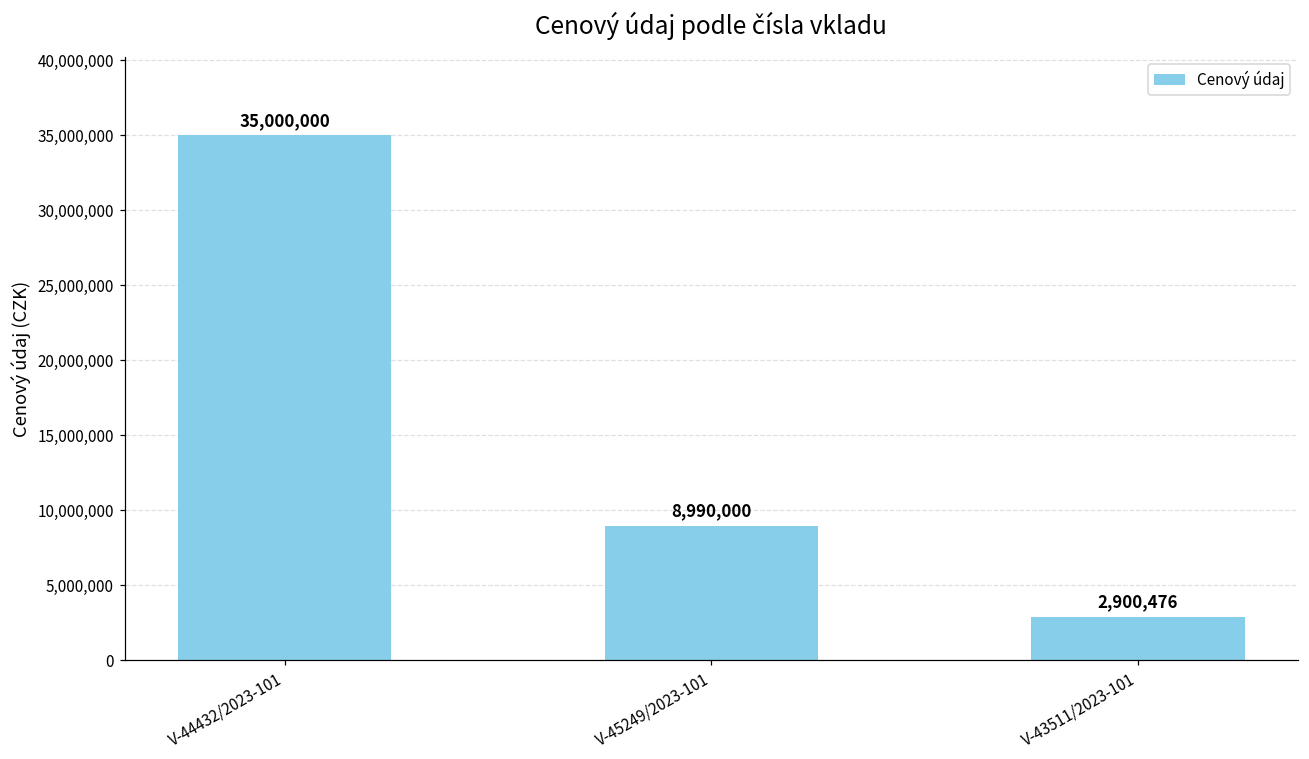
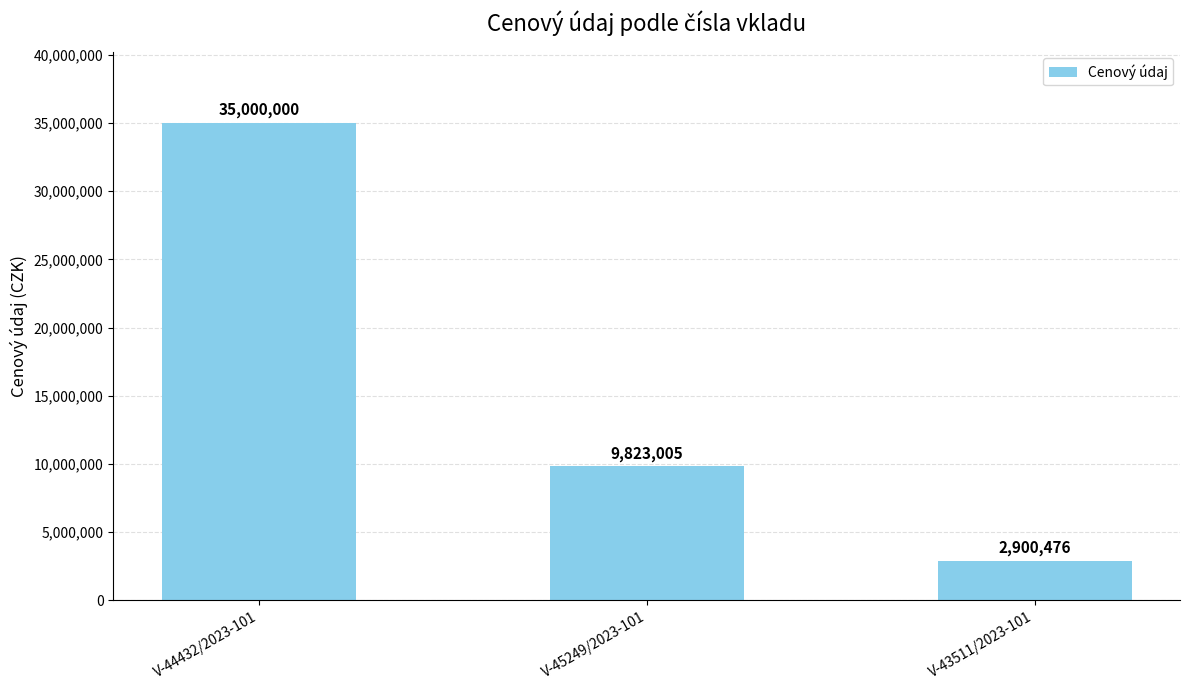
V-45249/2023-101: 8,990,000 -> 9,823,005
